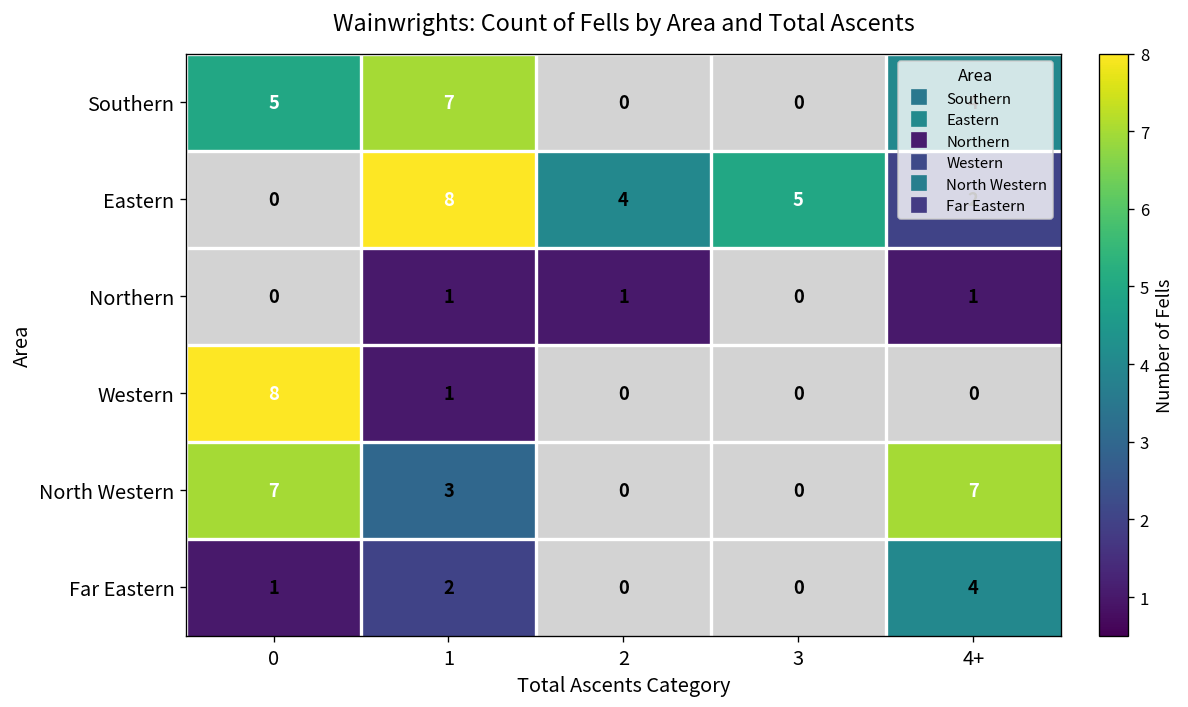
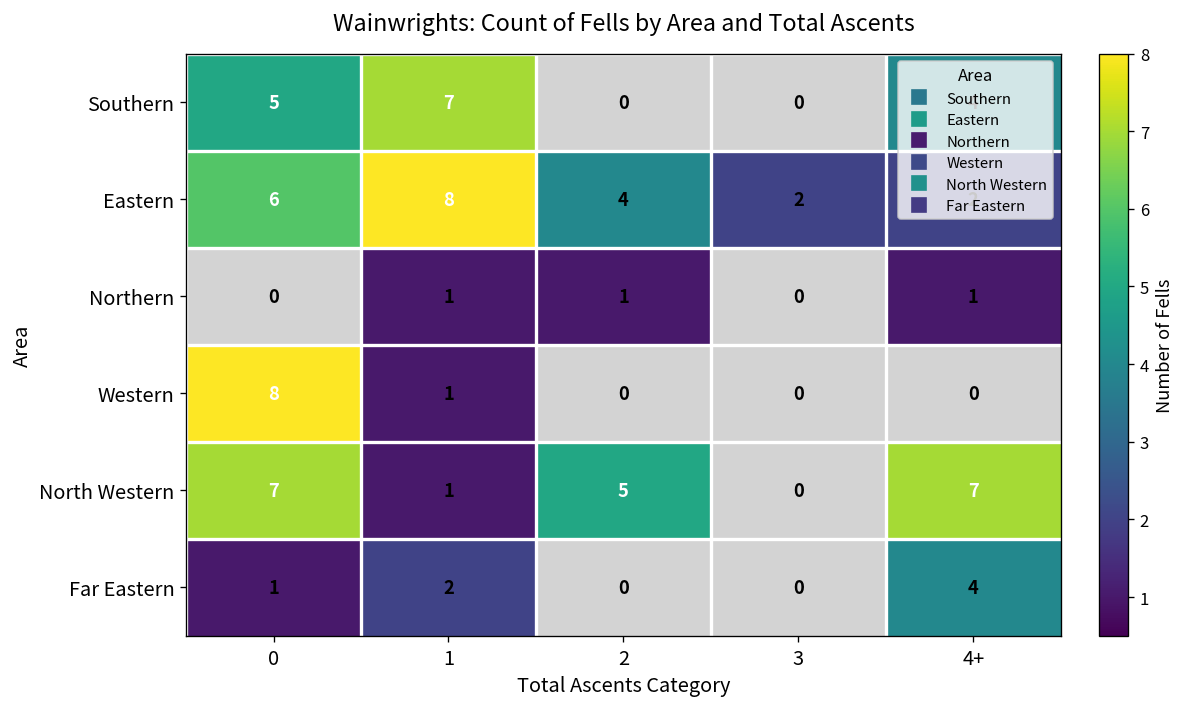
Eastern, 0: 0 -> 6
Eastern, 3: 5 -> 2
North Western, 1: 3 -> 1
North Western, 2: 0 -> 5
